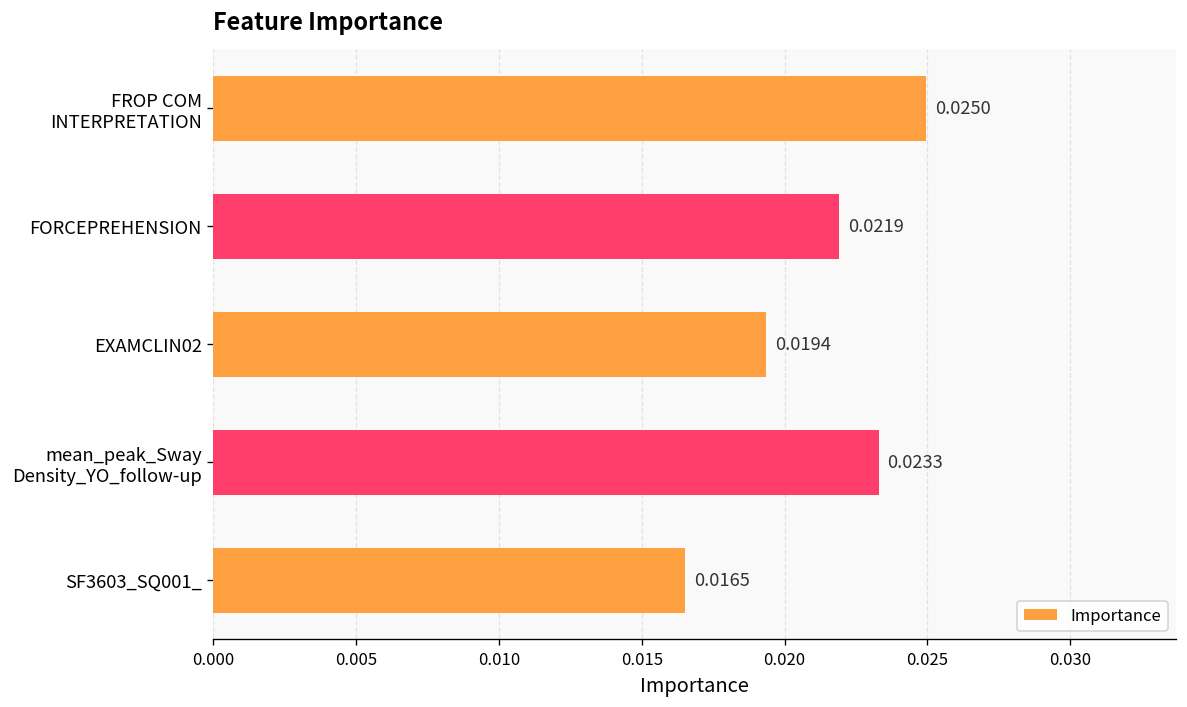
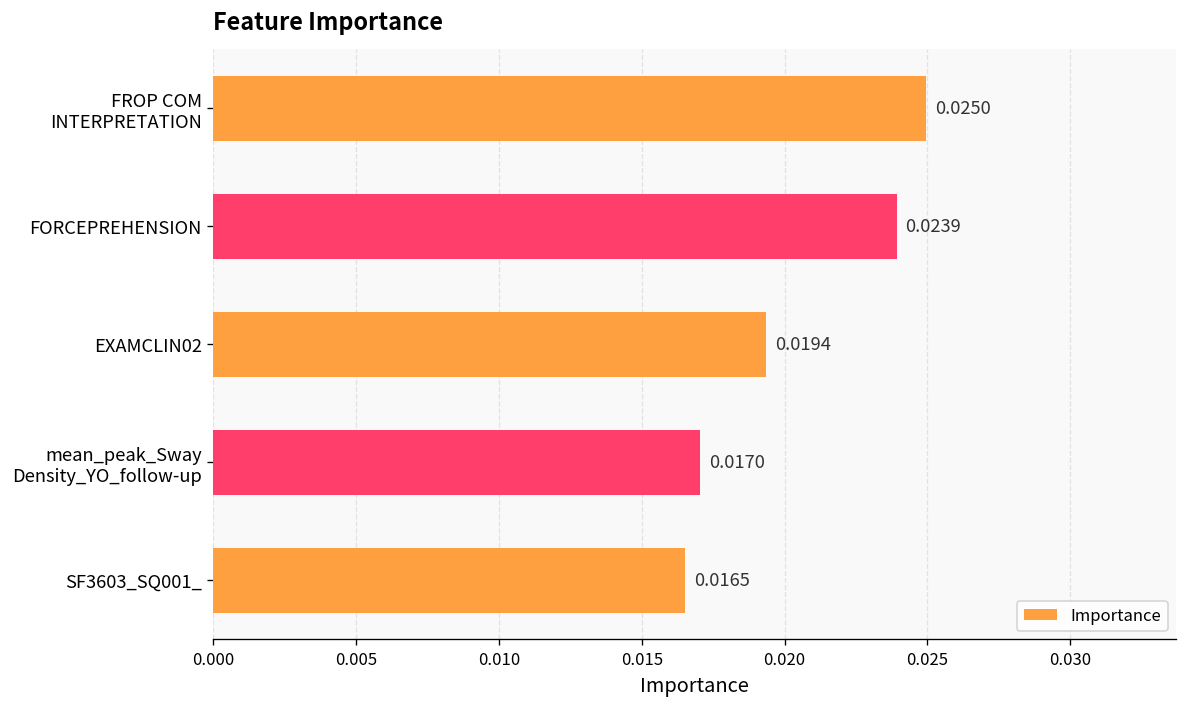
FORCEPREHENSION: 0.0219 -> 0.0239
mean_peak_Sway Density_YO_follow-up: 0.0233 -> 0.0170
